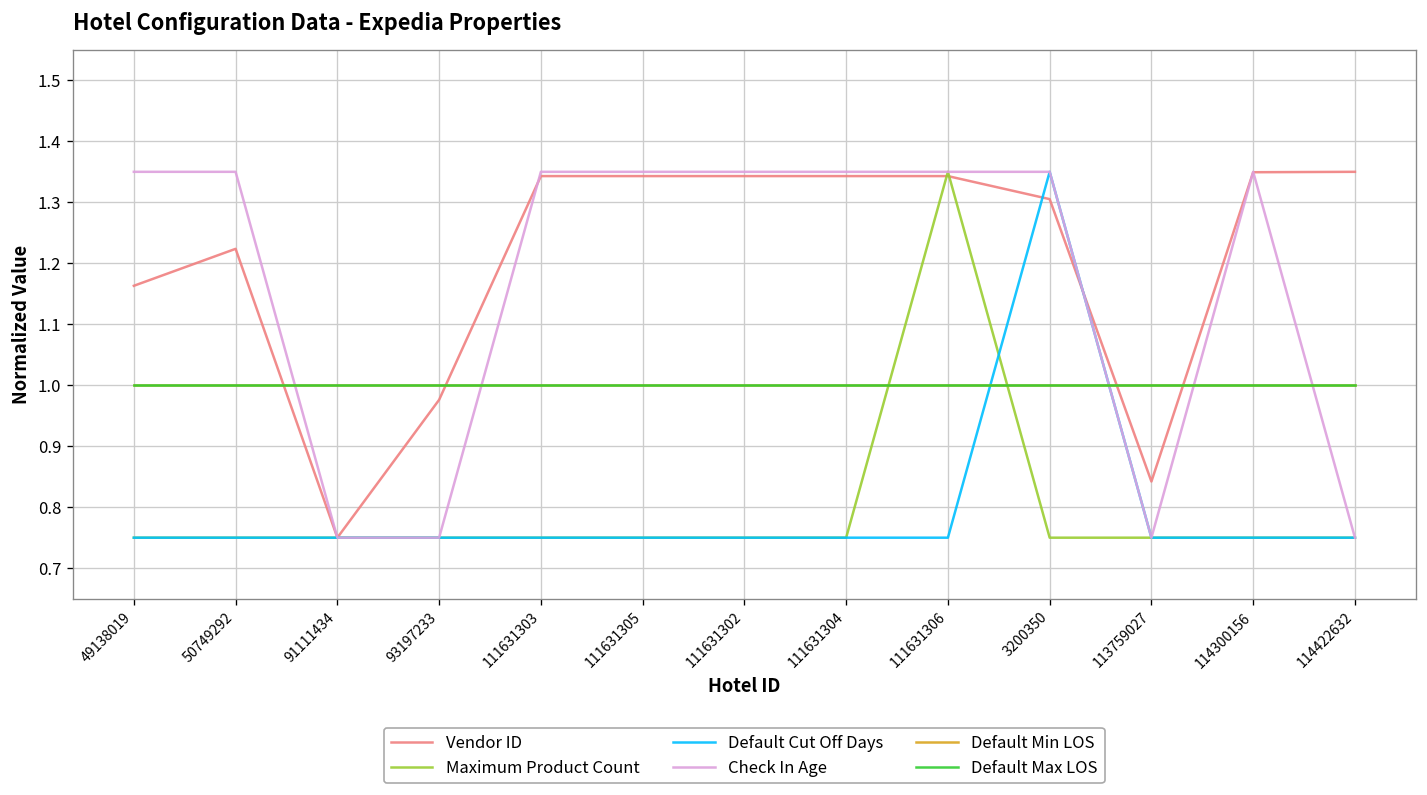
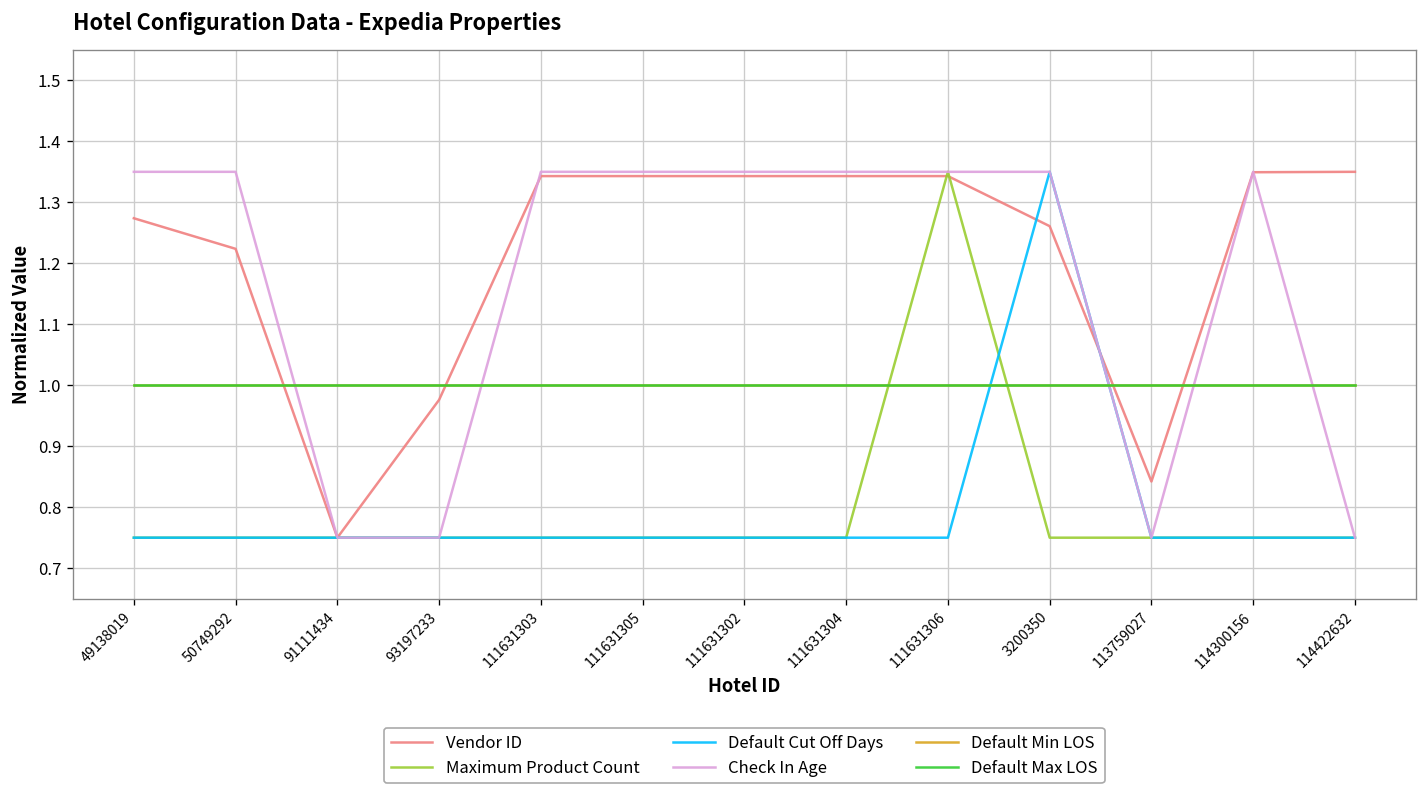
Vendor ID, 49138019: 1.16 -> 1.27
Vendor ID, 3200350: 1.31 -> 1.26
